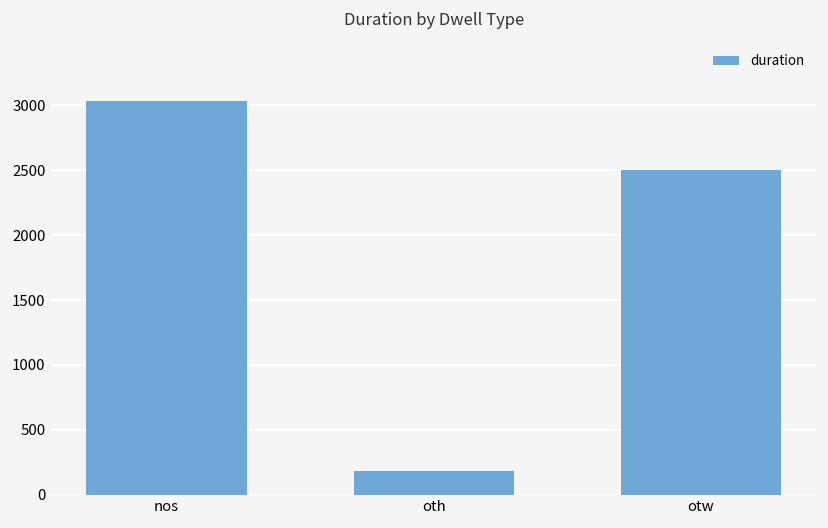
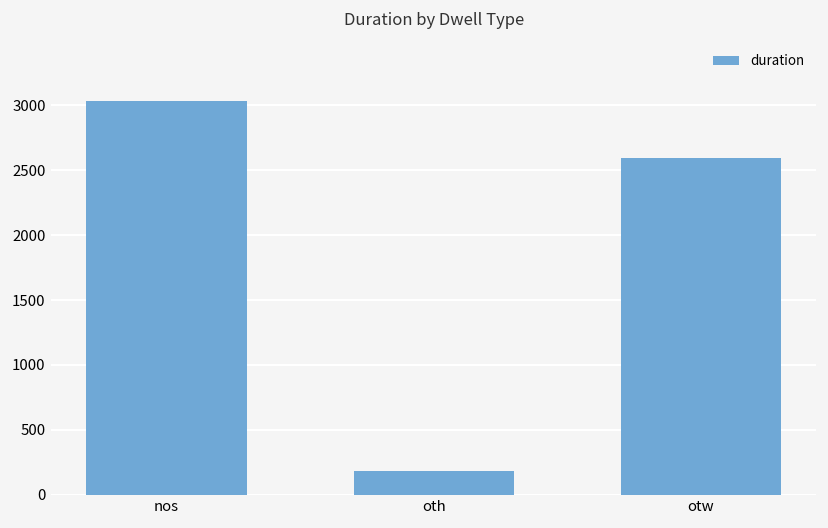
otw: 2510 -> 2600
